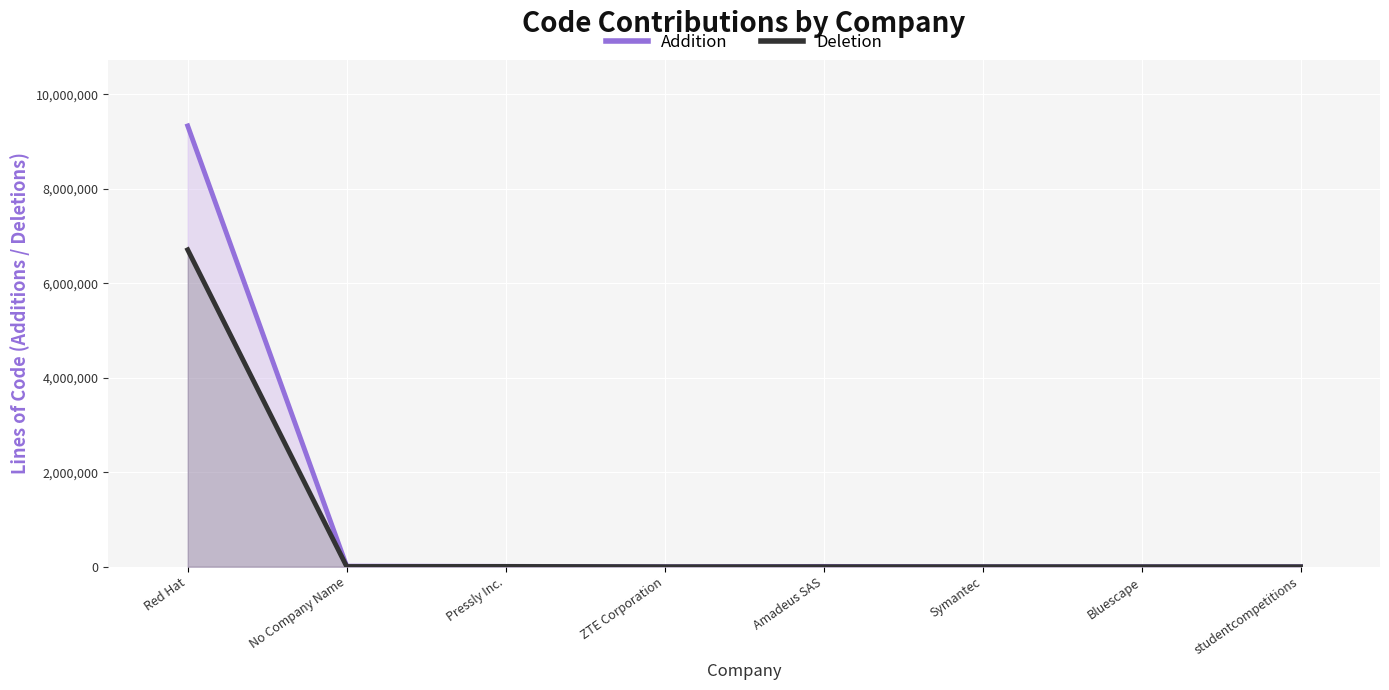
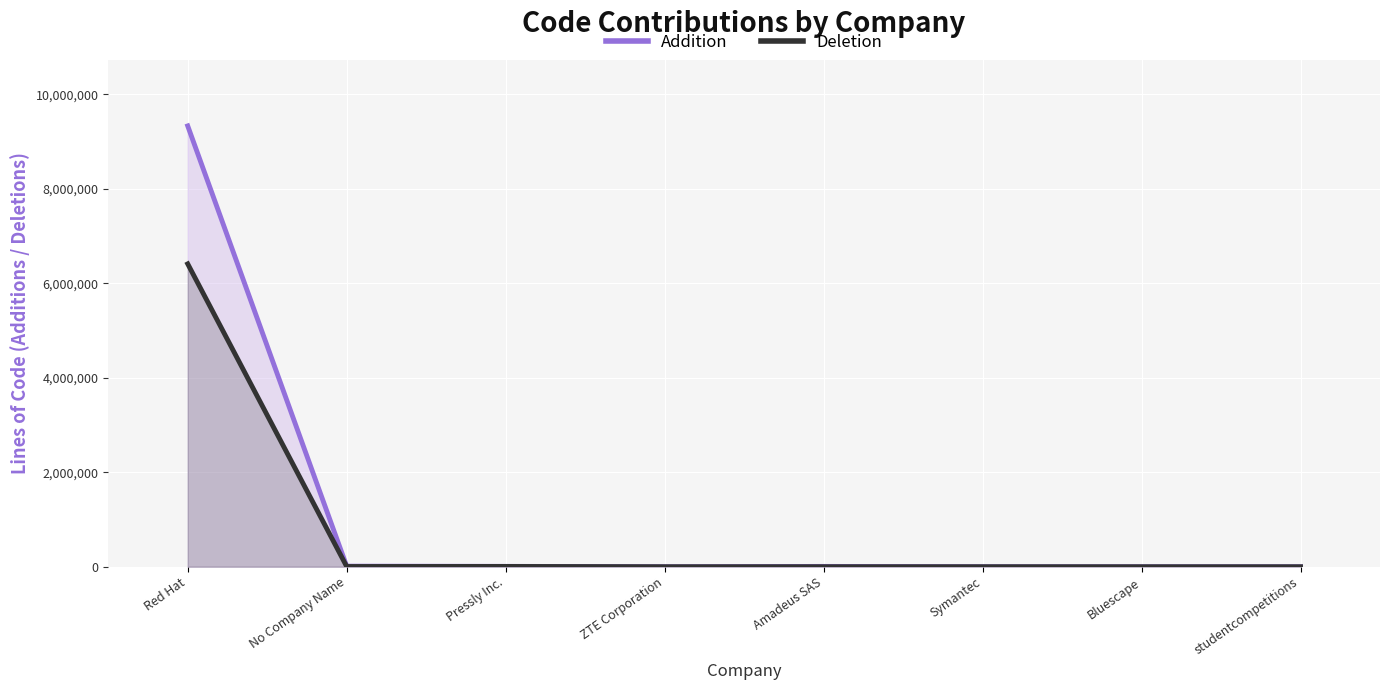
Deletion, Red Hat: 6,700,000 -> 6,400,000
